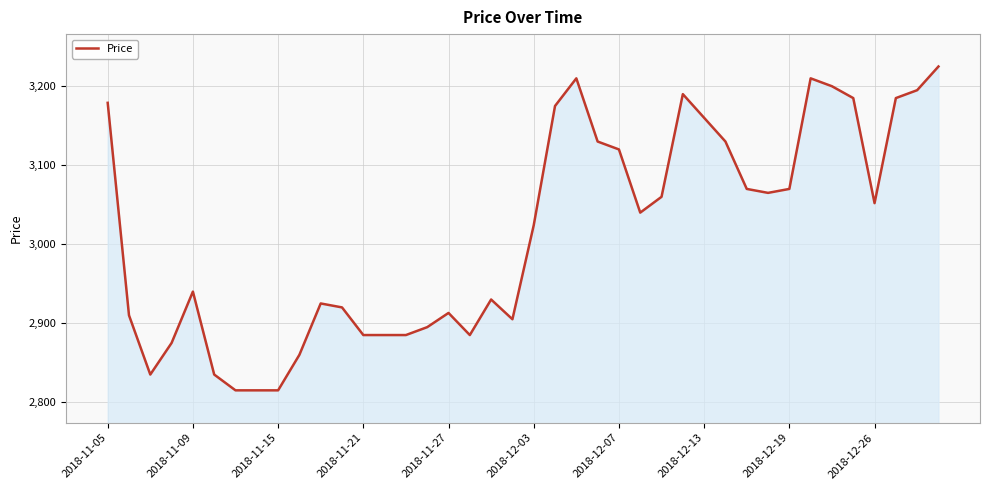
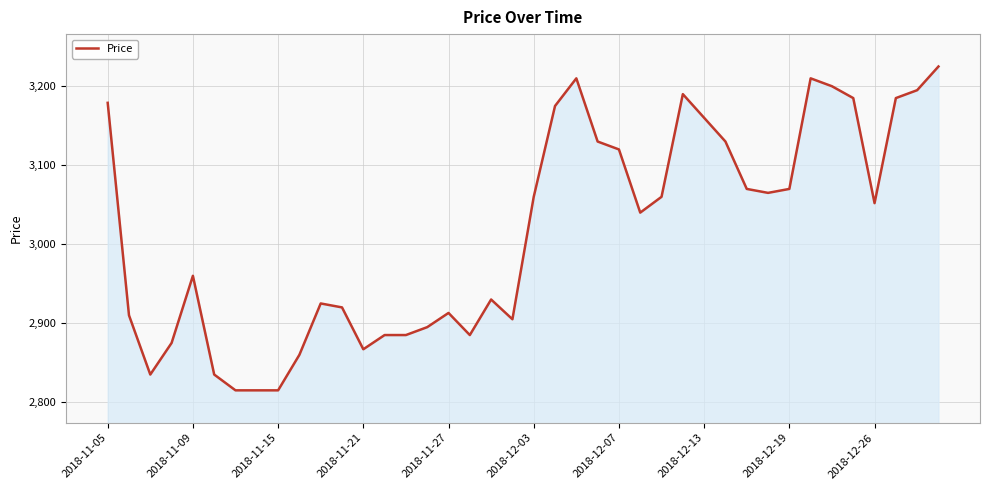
2018-11-09: 2,940 -> 2,960
2018-11-21: 2,890 -> 2,870
2018-12-03: 3,020 -> 3,060
